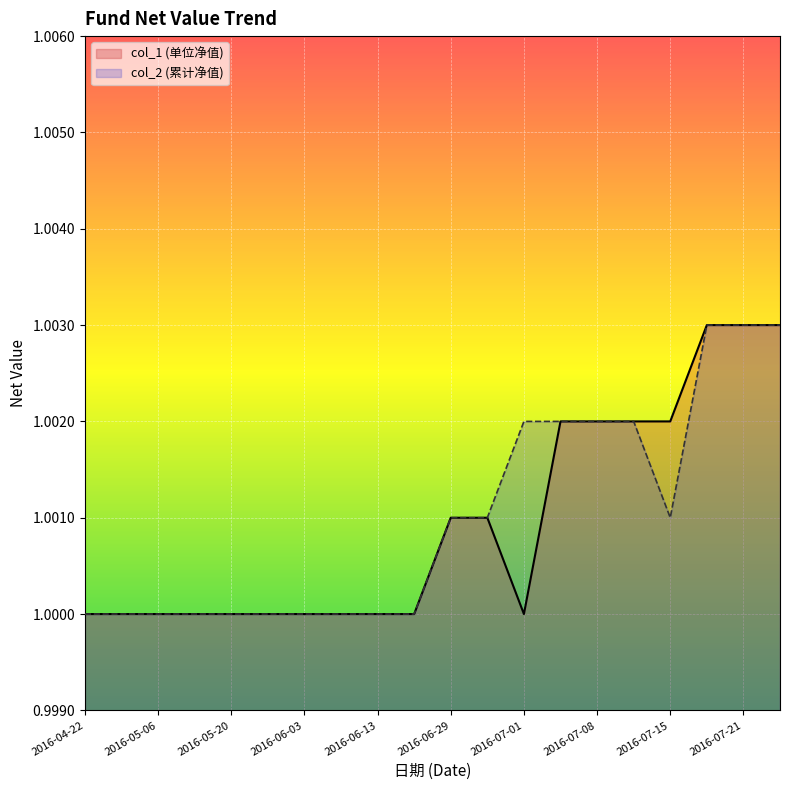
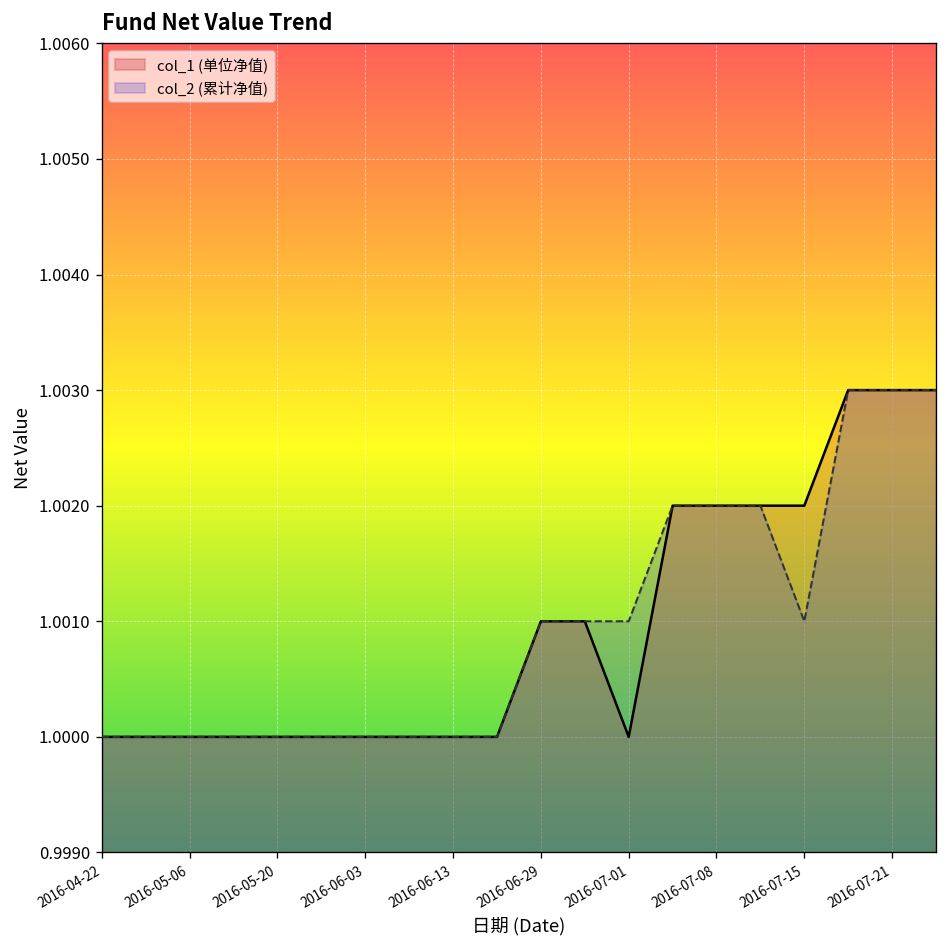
col_2 (累计净值), 2016-07-01: 1.002 -> 1.001
